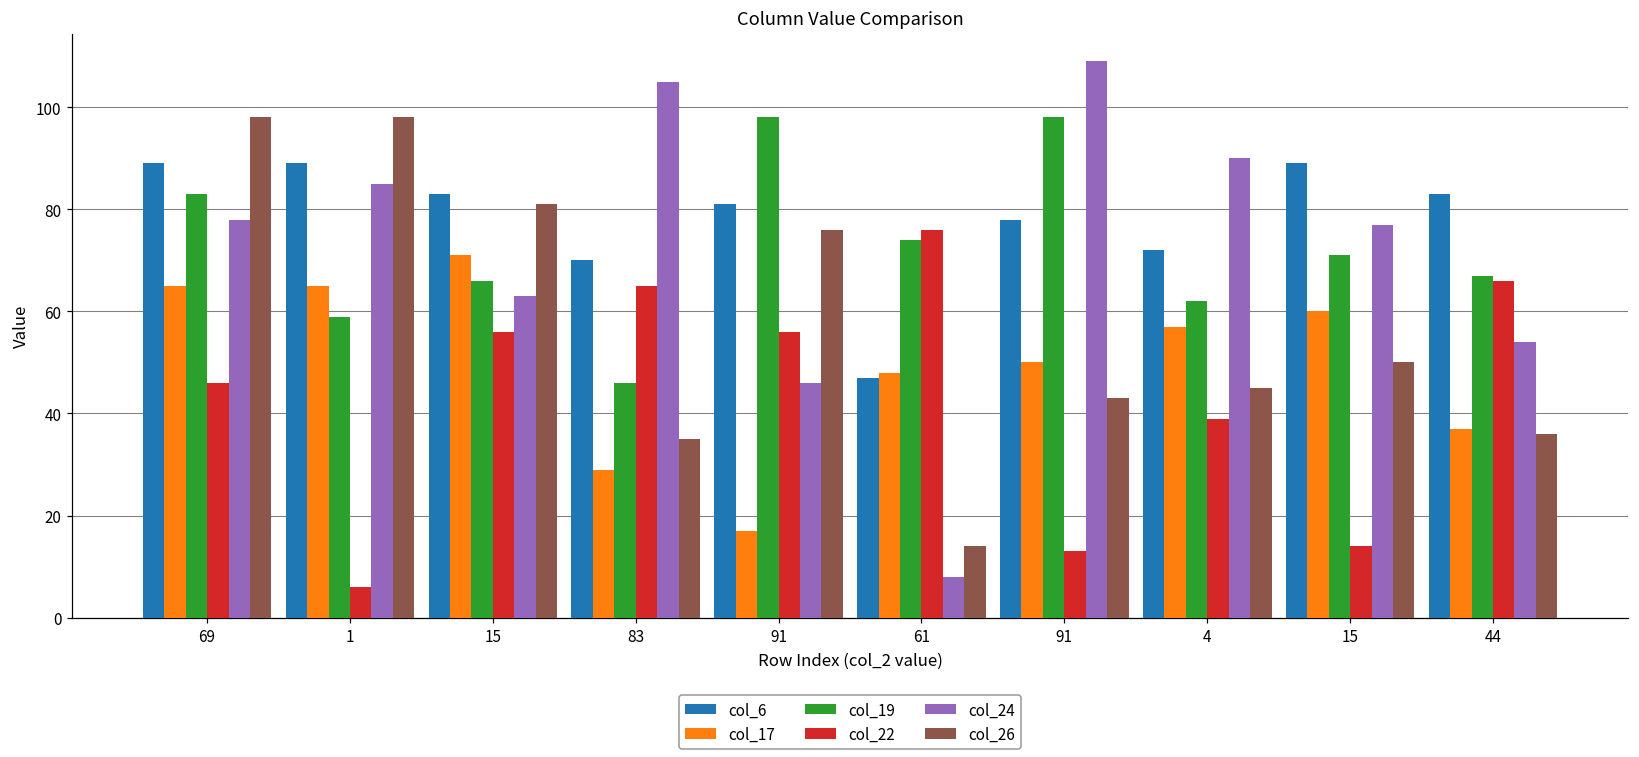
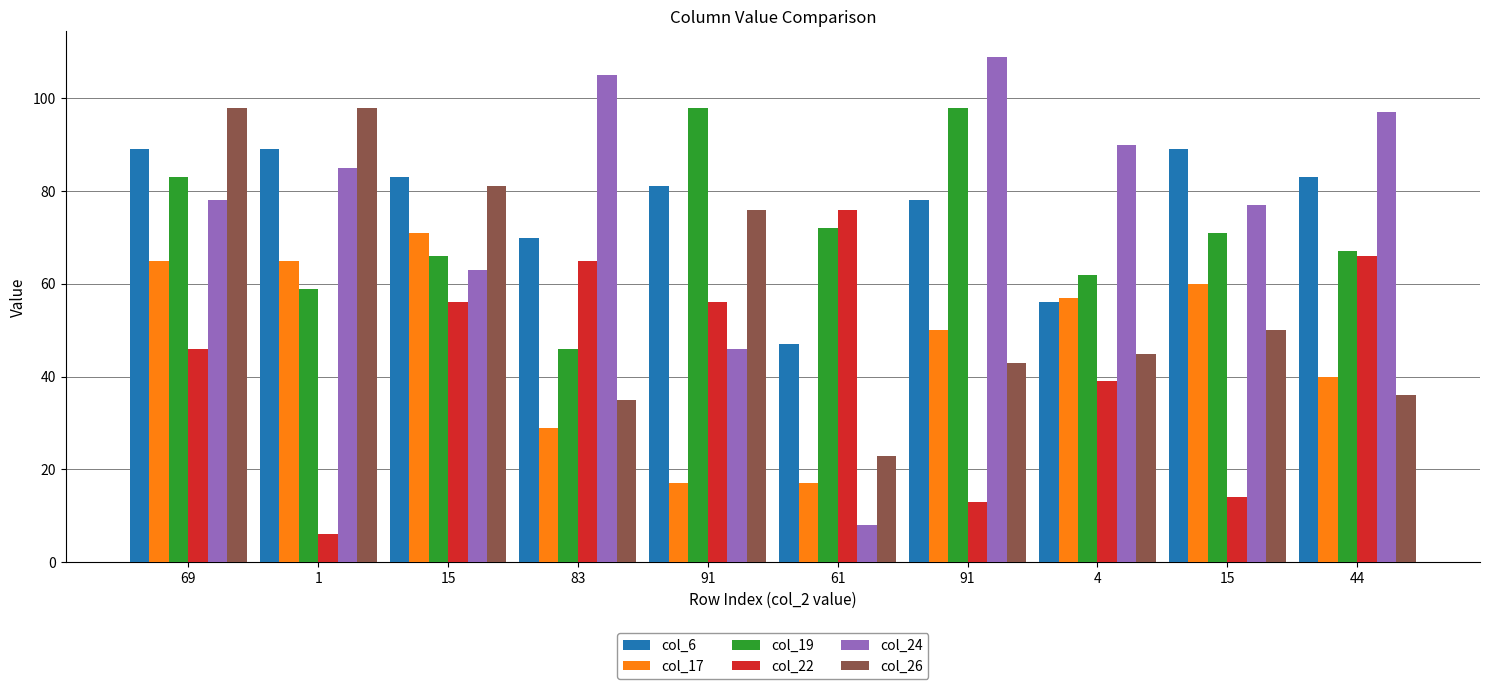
col_17, 61: 48 -> 17
col_19, 61: 74 -> 72
col_26, 61: 14 -> 23
col_6, 4: 72 -> 56
col_17, 44: 37 -> 40
col_24, 44: 54 -> 97
